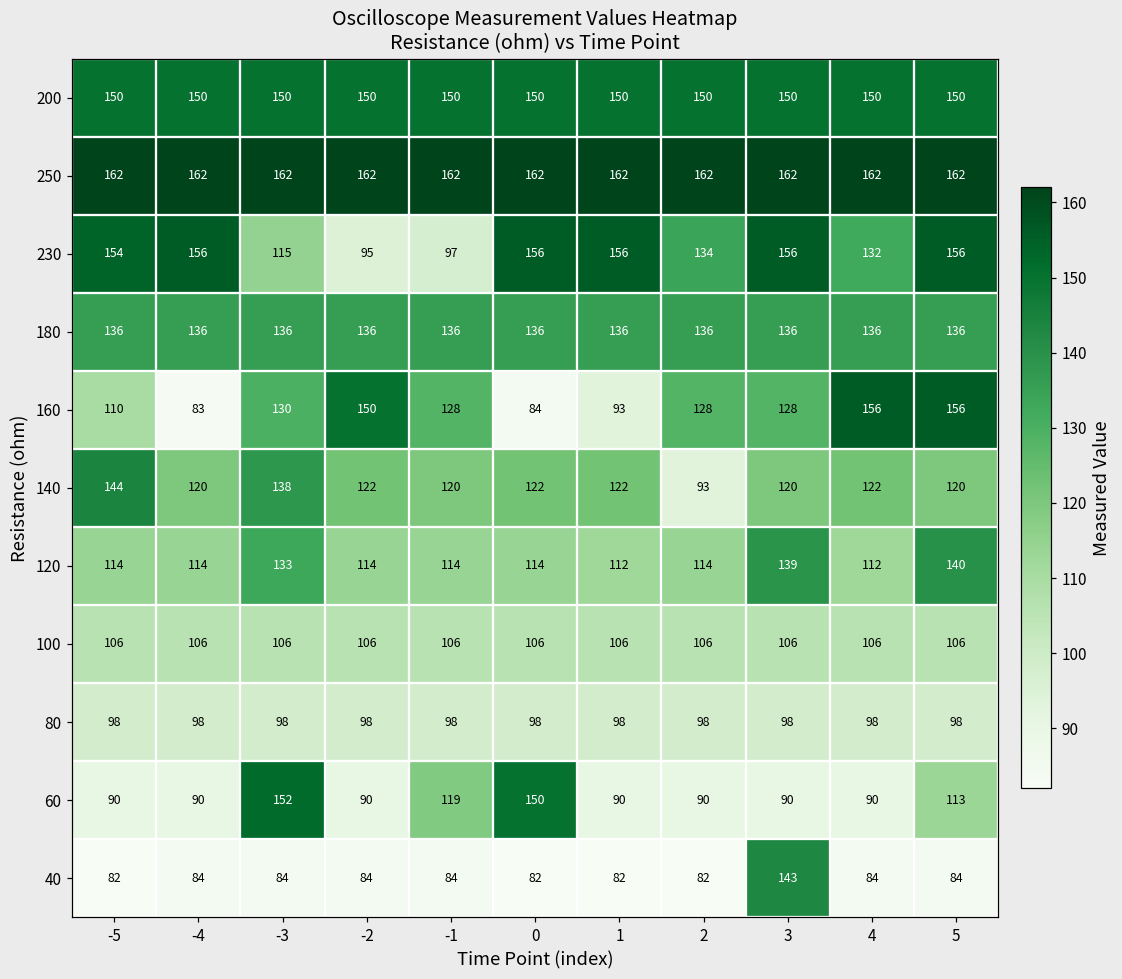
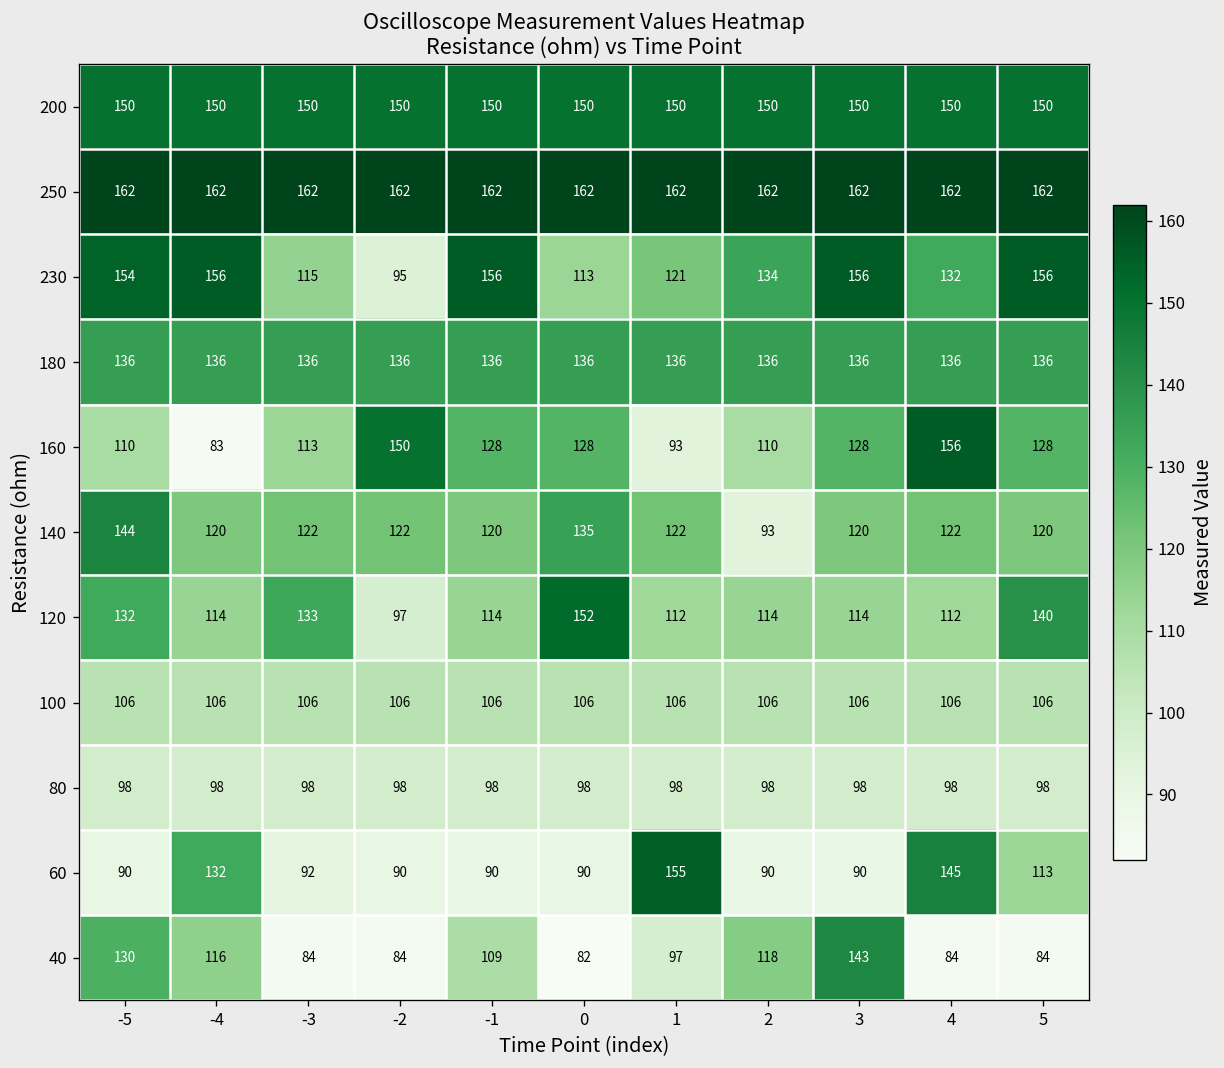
230, -1: 97 -> 156
230, 0: 156 -> 113
230, 1: 156 -> 121
160, -3: 130 -> 113
160, 0: 84 -> 128
160, 2: 128 -> 110
160, 5: 156 -> 128
140, -3: 138 -> 122
140, 0: 122 -> 135
120, -5: 114 -> 132
120, -2: 114 -> 97
120, 0: 114 -> 152
120, 3: 139 -> 114
60, -4: 90 -> 132
60, -3: 152 -> 92
60, -1: 119 -> 90
60, 0: 150 -> 90
60, 1: 90 -> 155
60, 4: 90 -> 145
40, -5: 82 -> 130
40, -4: 84 -> 116
40, -1: 84 -> 109
40, 1: 82 -> 97
40, 2: 82 -> 118
